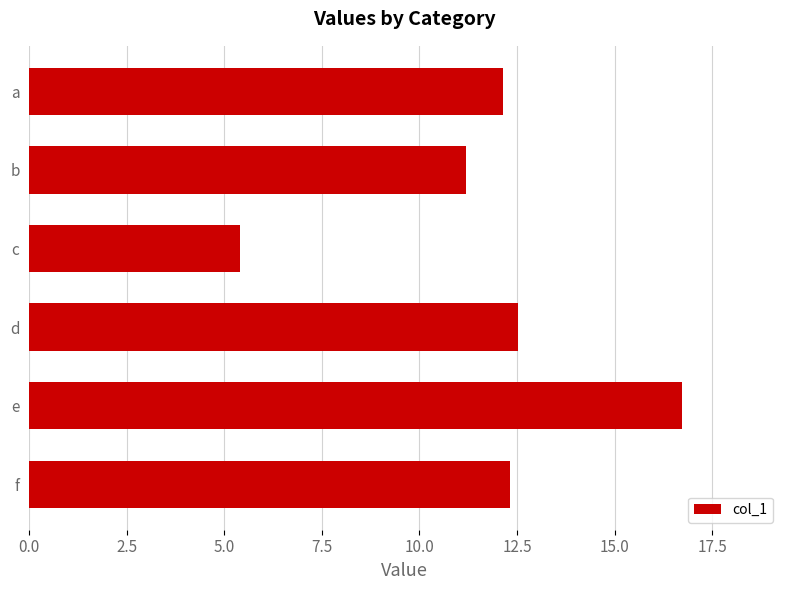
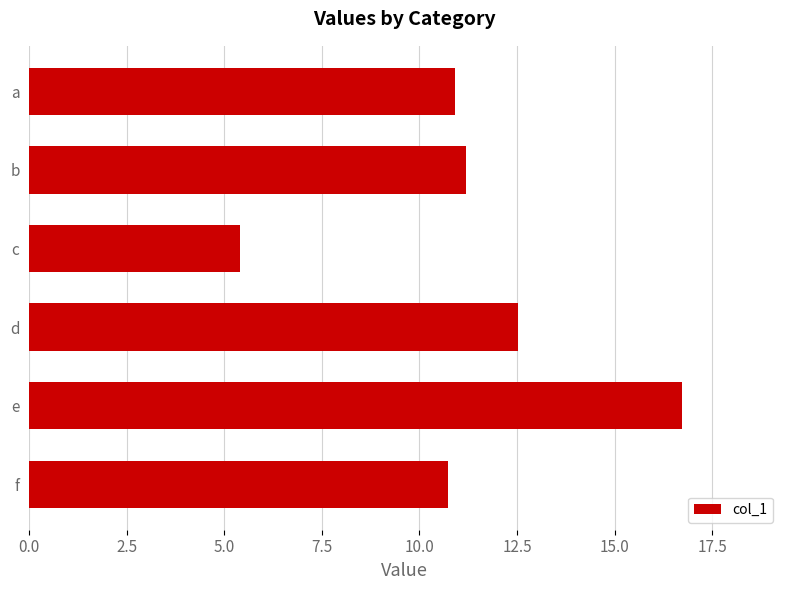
a: 12.1 -> 10.9
f: 12.3 -> 10.7
